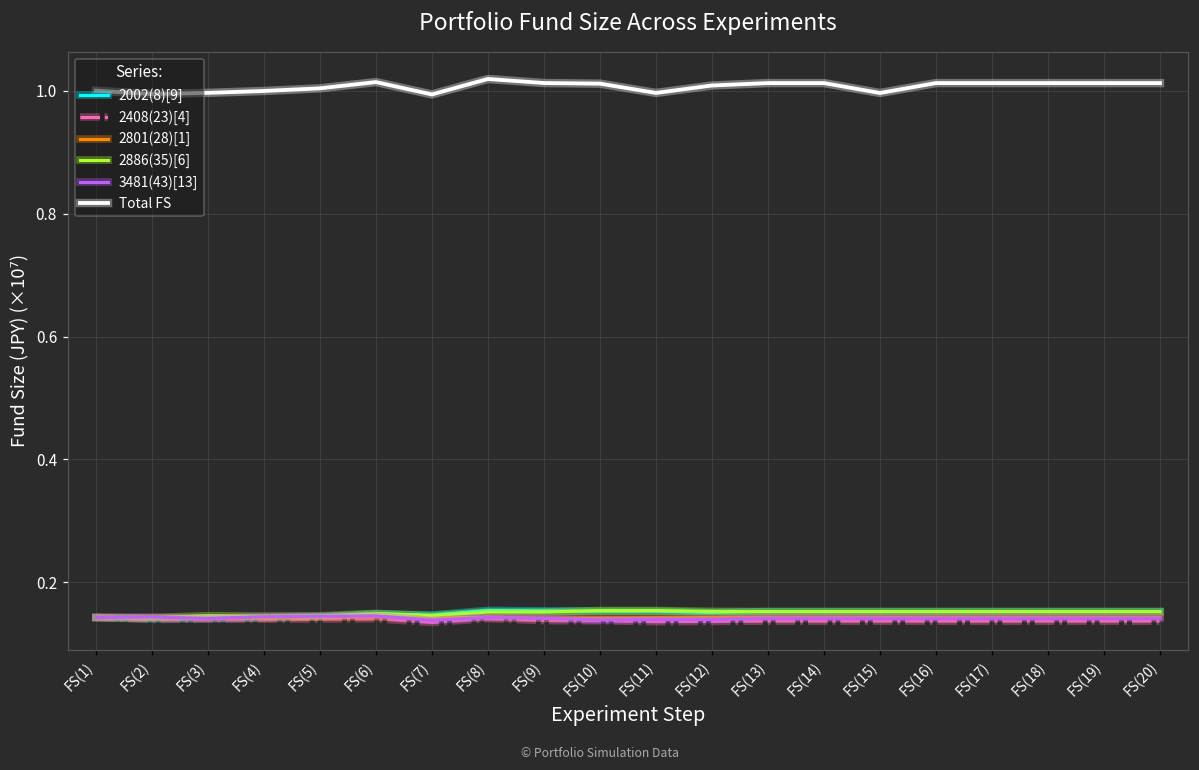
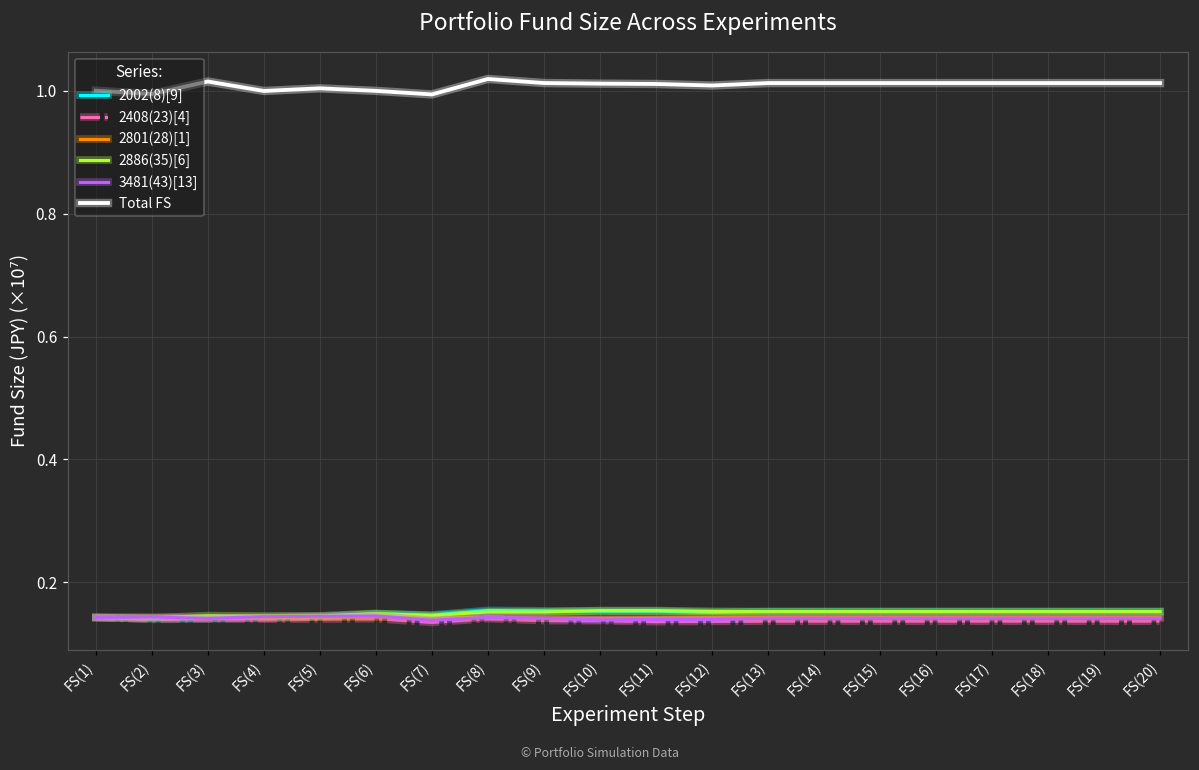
Total FS, FS(3): 1.00 -> 1.01
Total FS, FS(6): 1.01 -> 1.00
Total FS, FS(11): 1.00 -> 1.01
Total FS, FS(15): 1.00 -> 1.01
